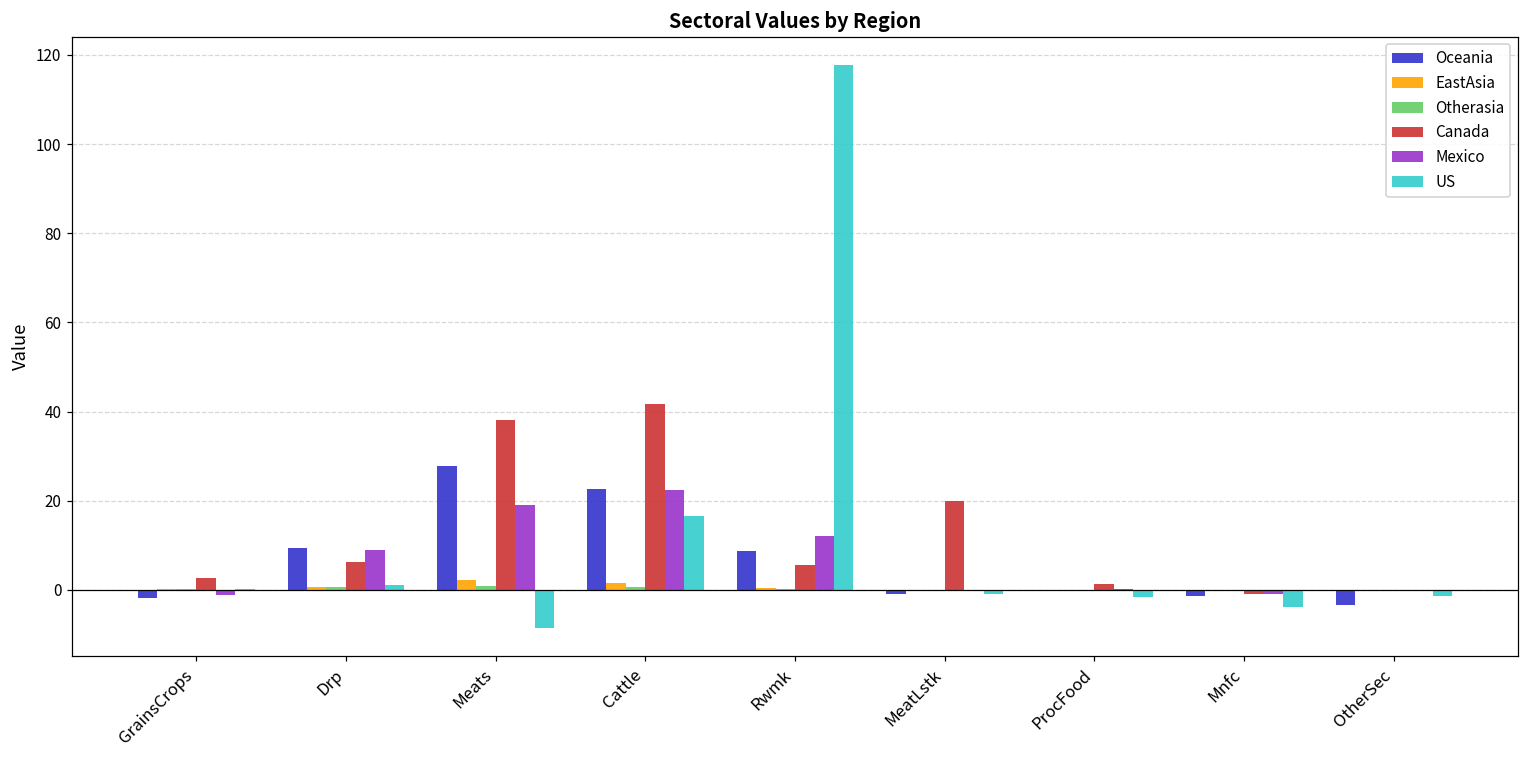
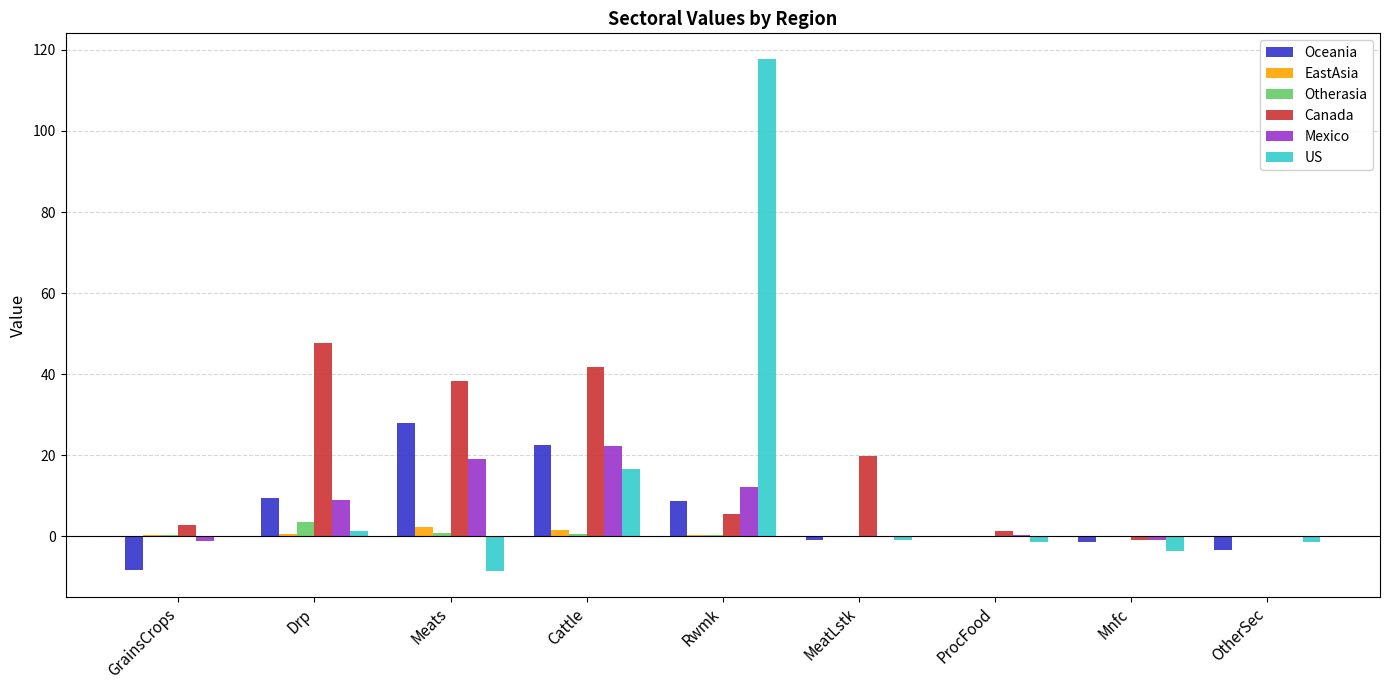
Oceania, GrainsCrops: -2 -> -8
Otherasia, Drp: 1 -> 4
Canada, Drp: 6 -> 48
